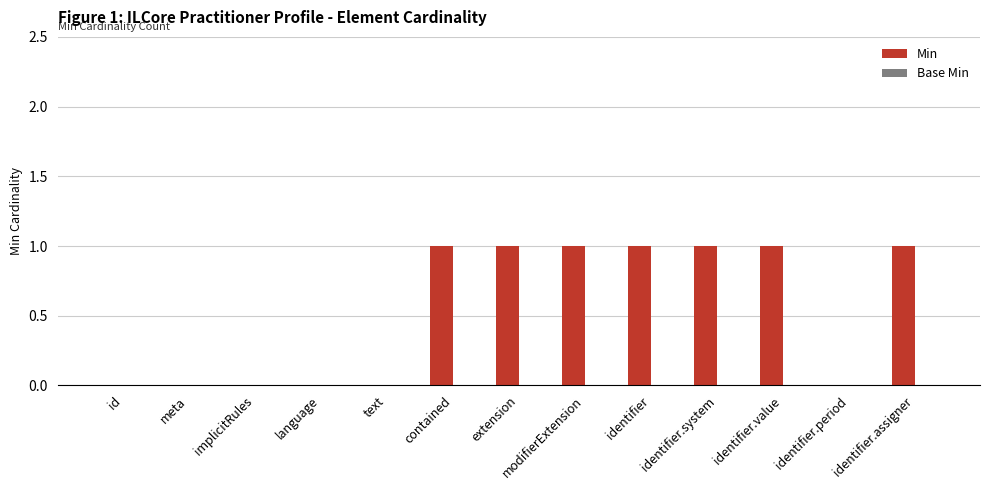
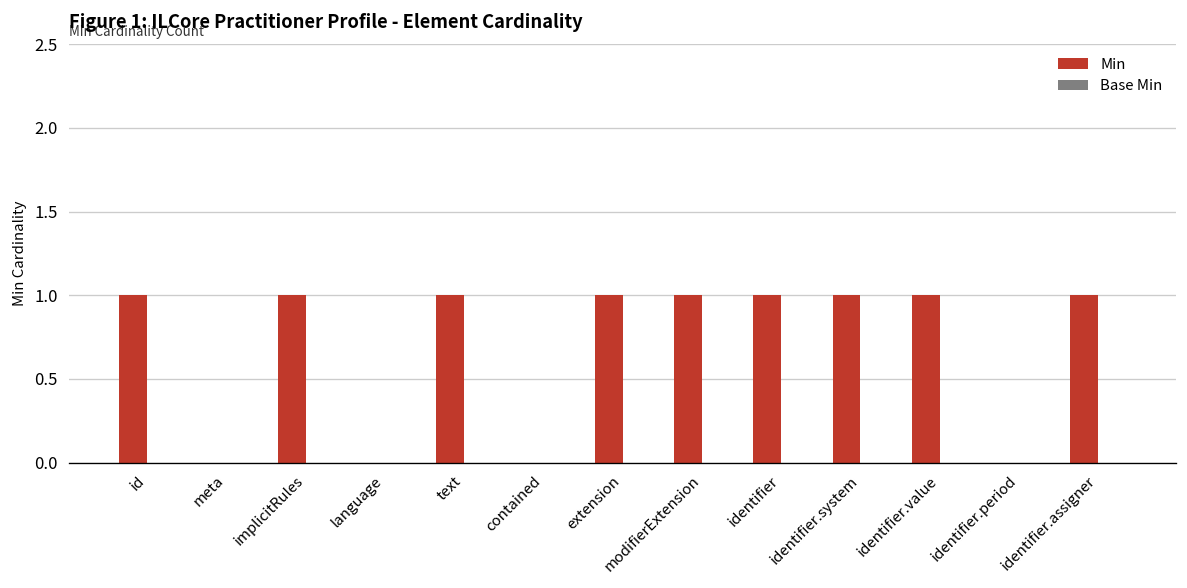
Min, id: 0 -> 1
Min, implicitRules: 0 -> 1
Min, text: 0 -> 1
Min, contained: 1 -> 0
